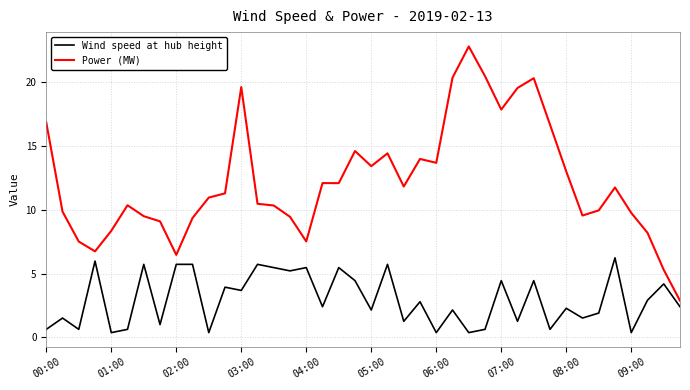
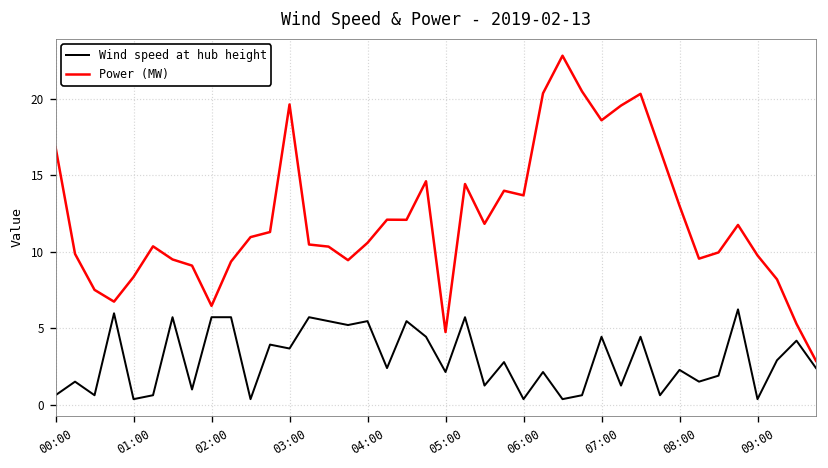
Power (MW), 04:00: 7.5 -> 10.6
Power (MW), 05:00: 13.4 -> 4.8
Power (MW), 07:00: 17.9 -> 18.6
